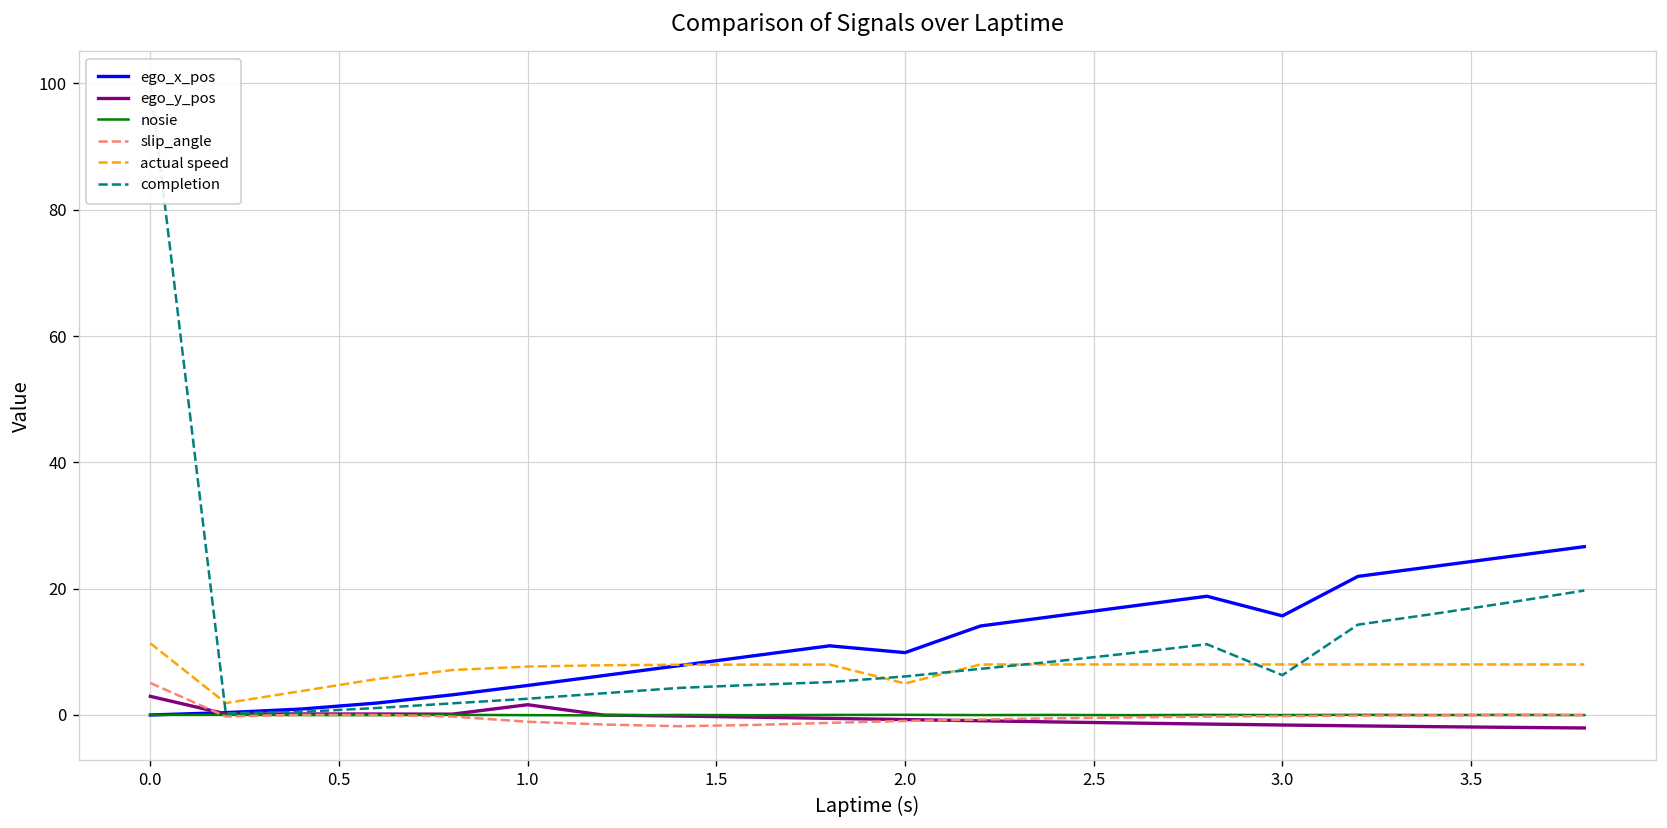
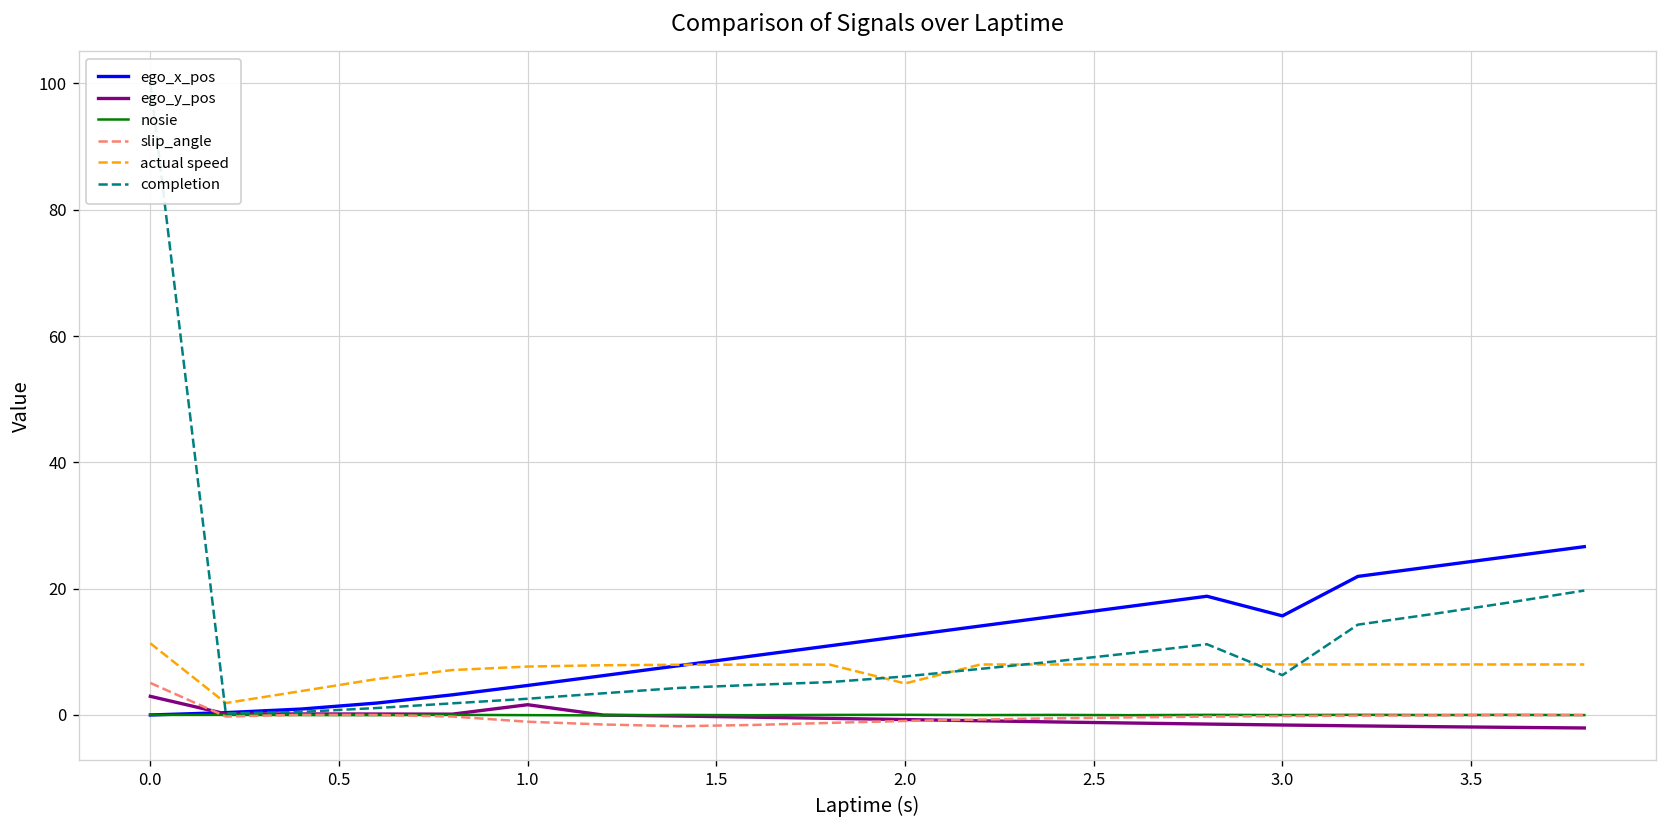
ego_x_pos, 2.0: 10 -> 13
